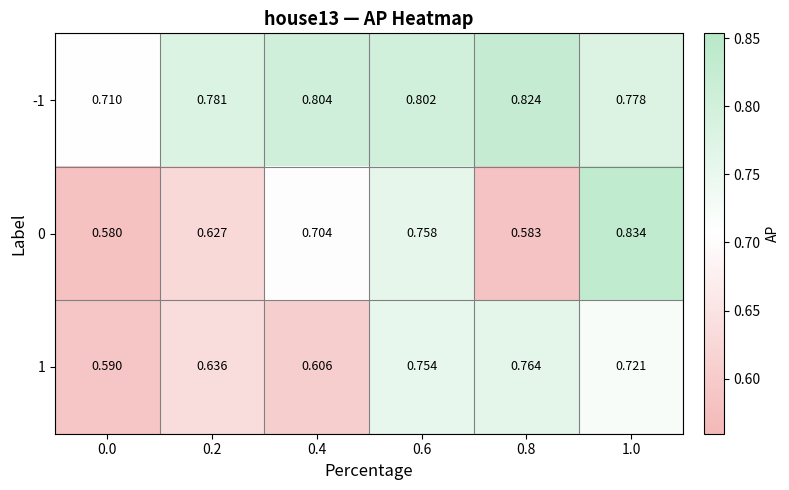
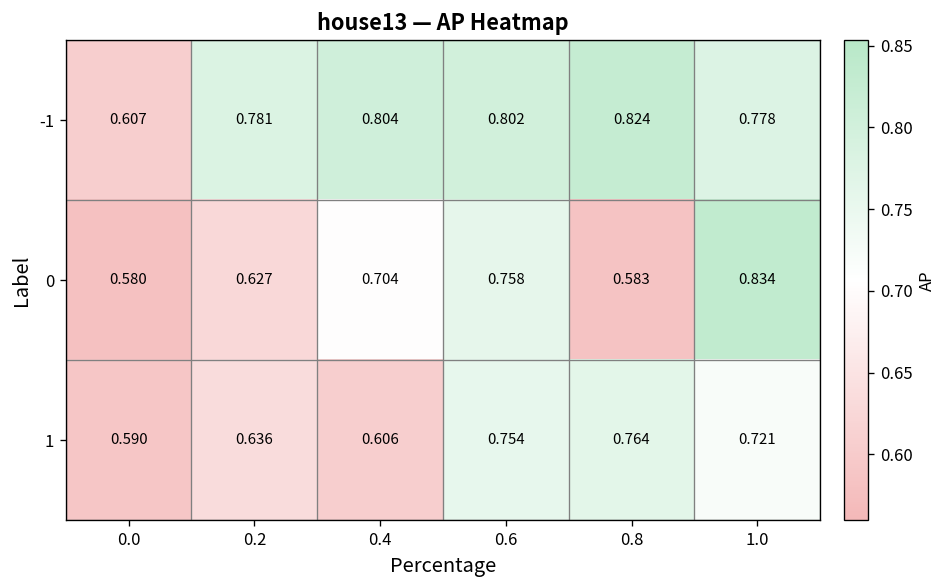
-1, 0.0: 0.710 -> 0.607
